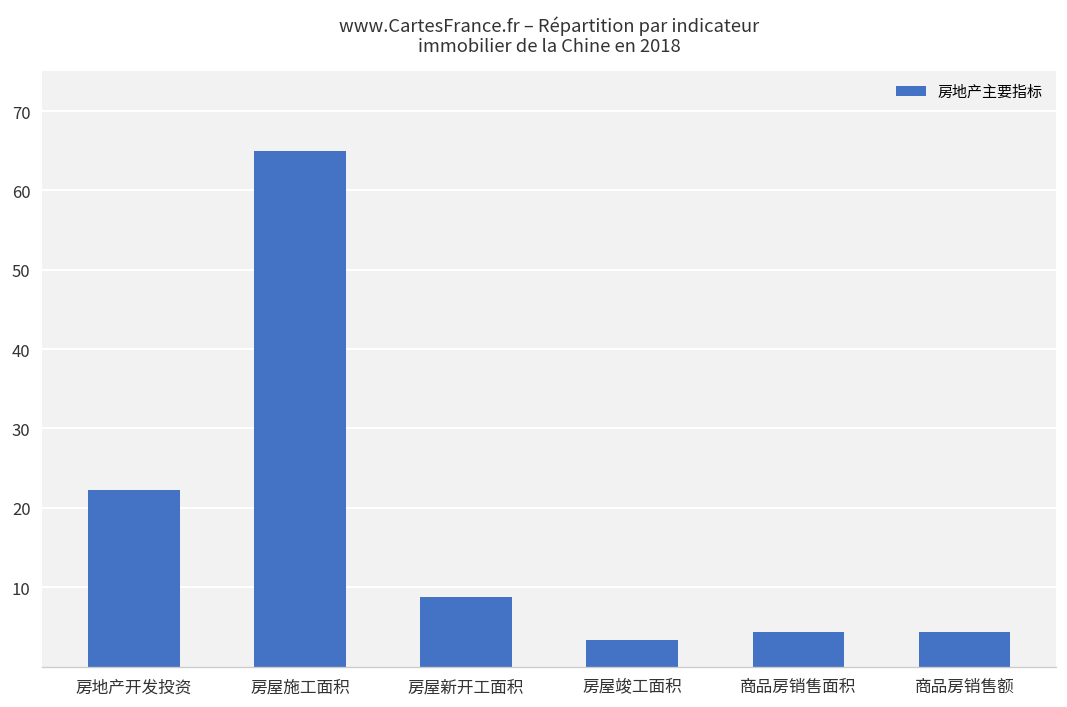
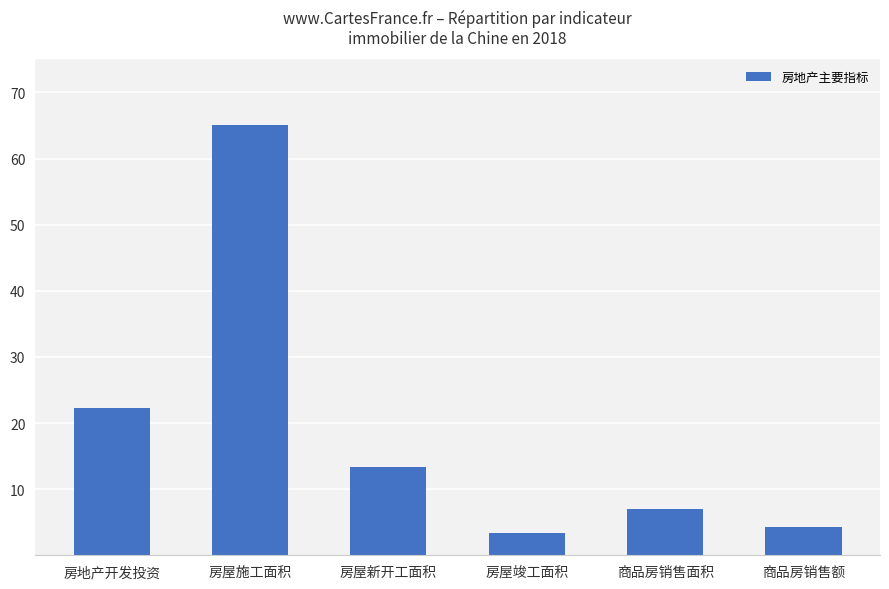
房屋新开工面积: 9 -> 13
商品房销售面积: 4 -> 7
